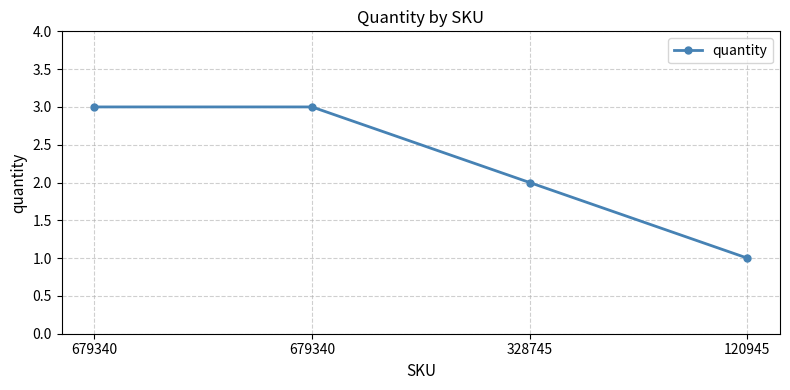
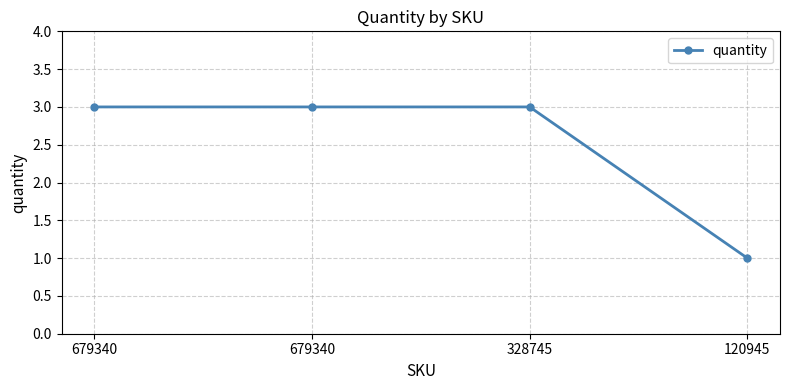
328745: 2 -> 3
